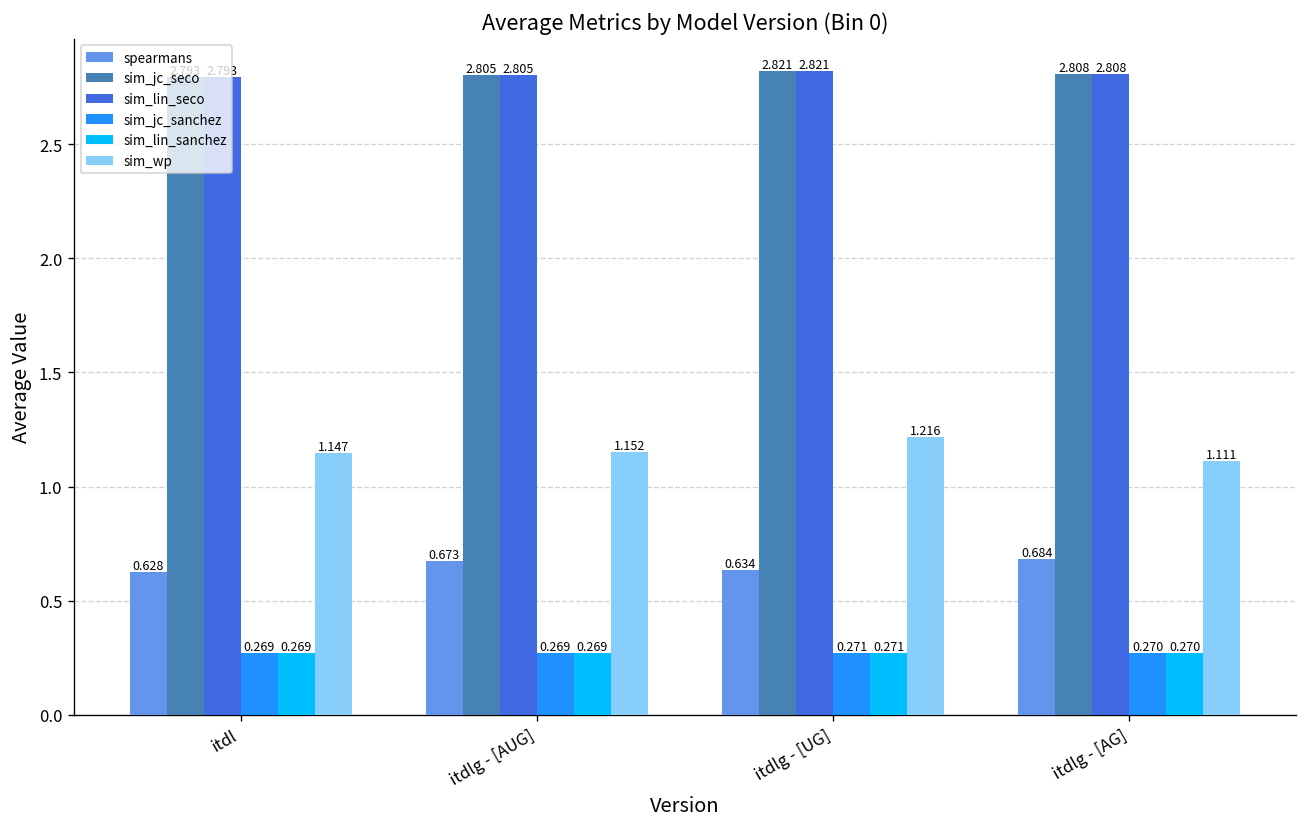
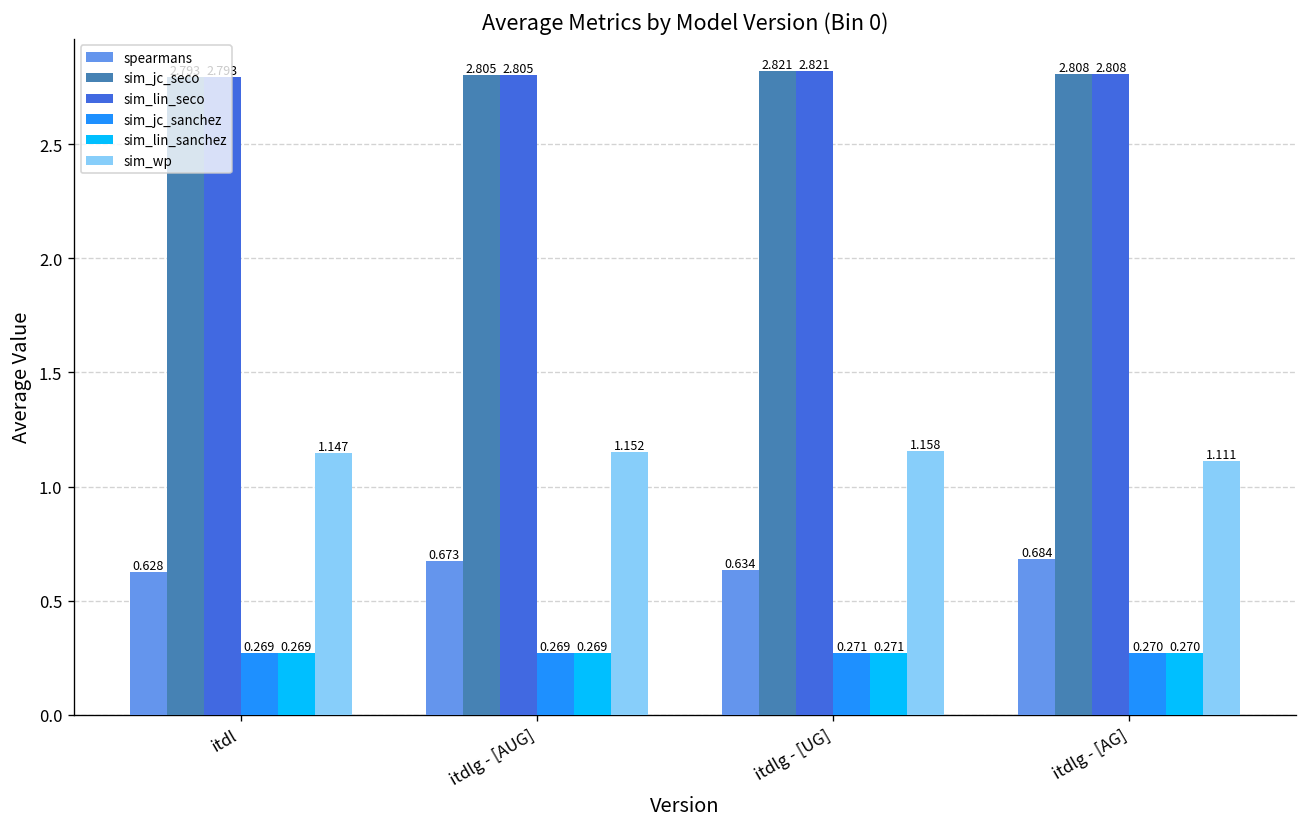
sim_wp, itdlg - [UG]: 1.216 -> 1.158
